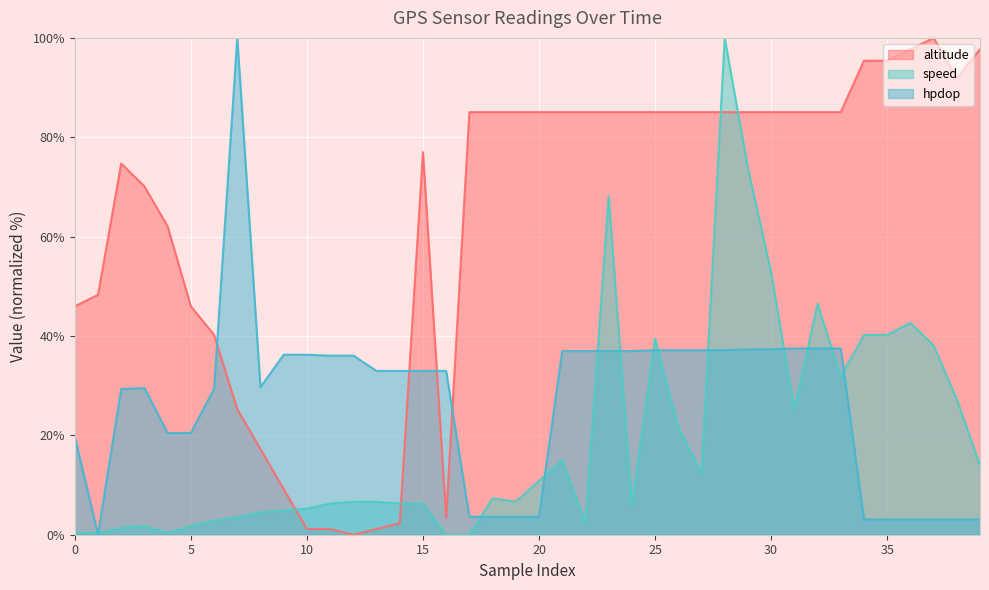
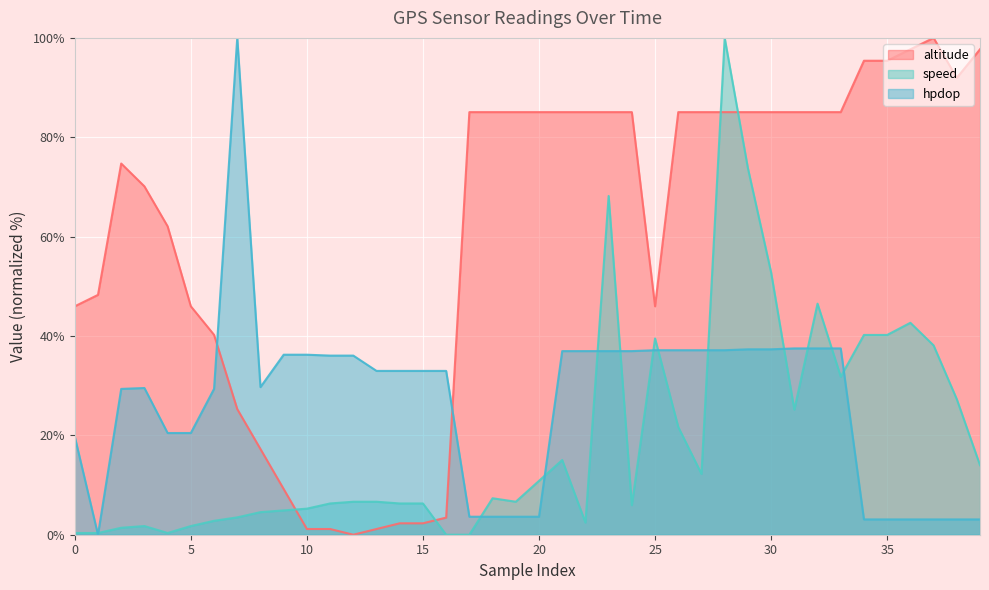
altitude, 15: 77% -> 2%
altitude, 25: 85% -> 46%
